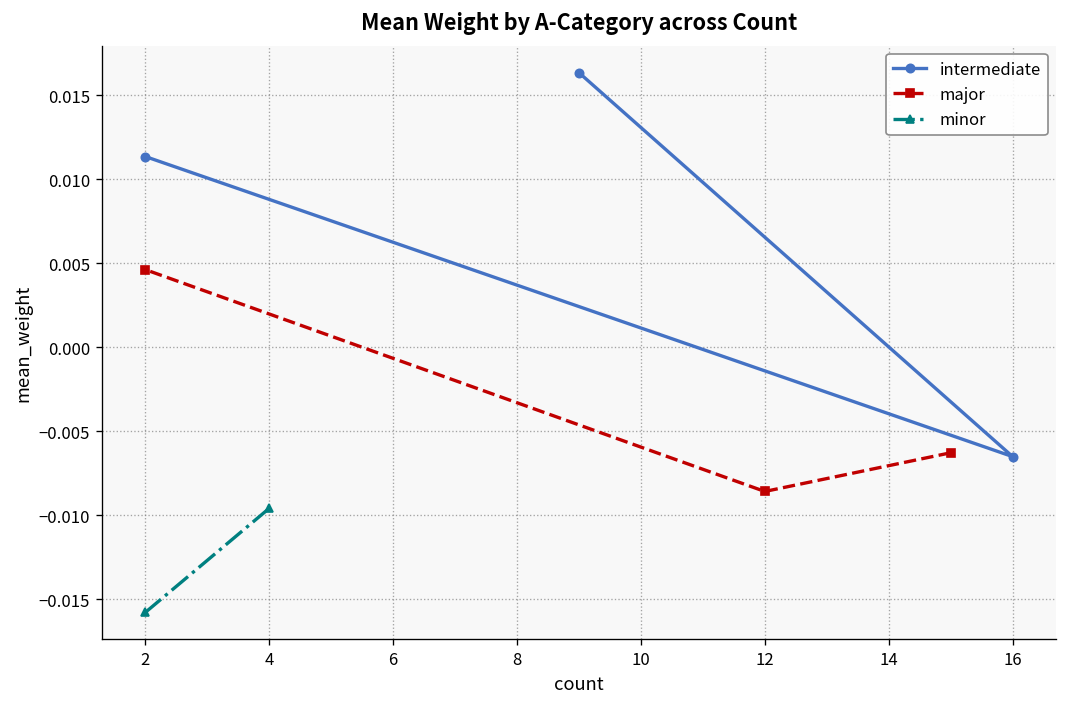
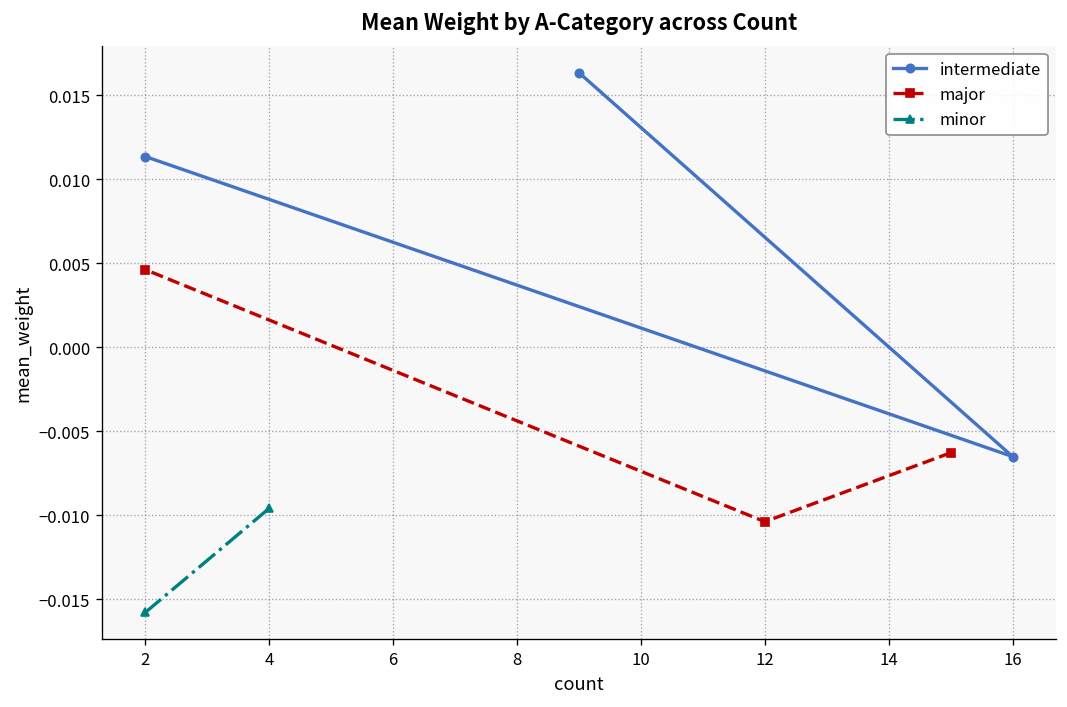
major, 12: -0.0086 -> -0.0104
